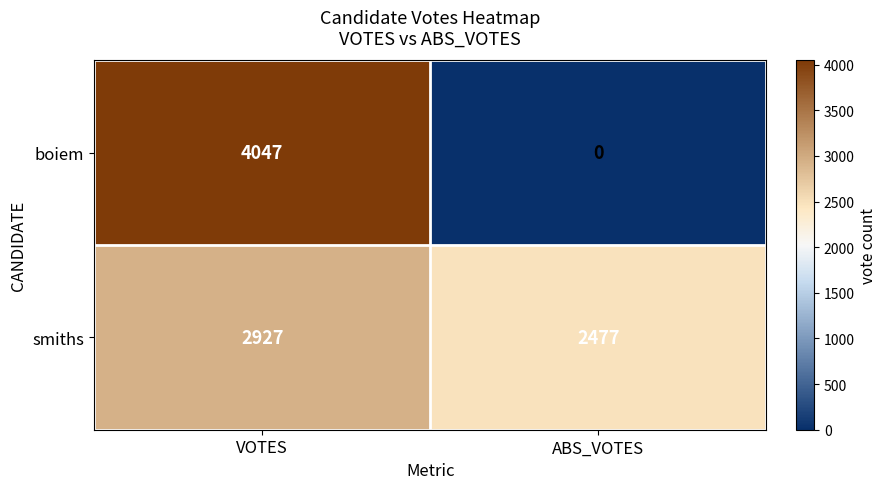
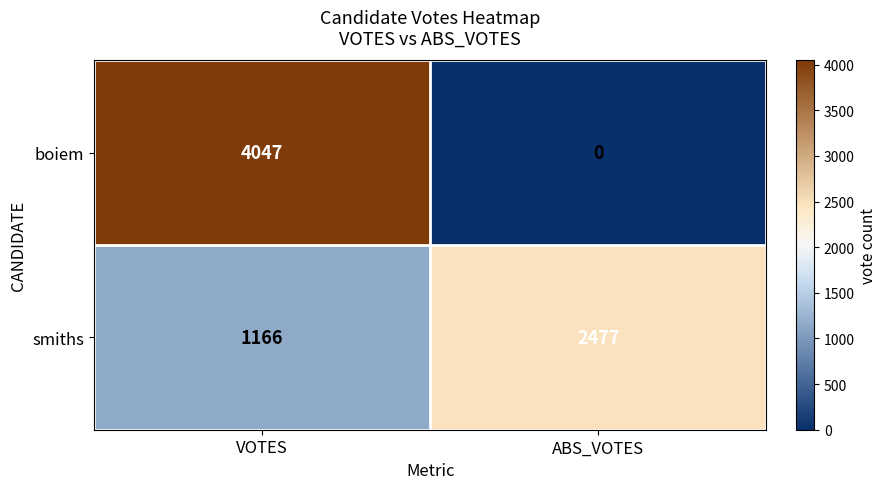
smiths, VOTES: 2927 -> 1166
